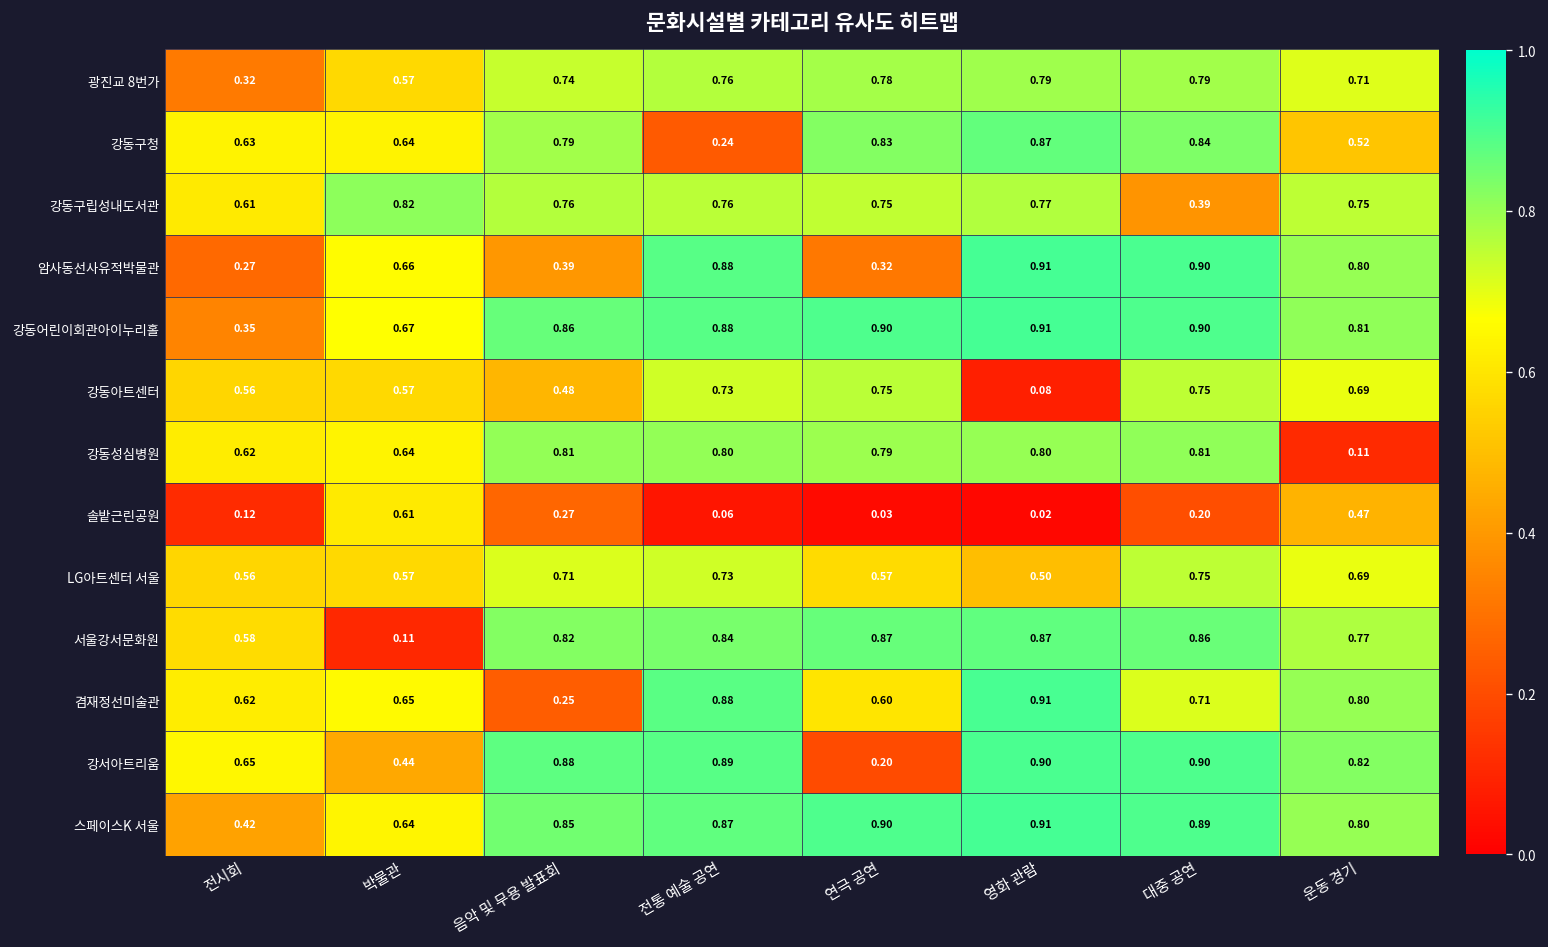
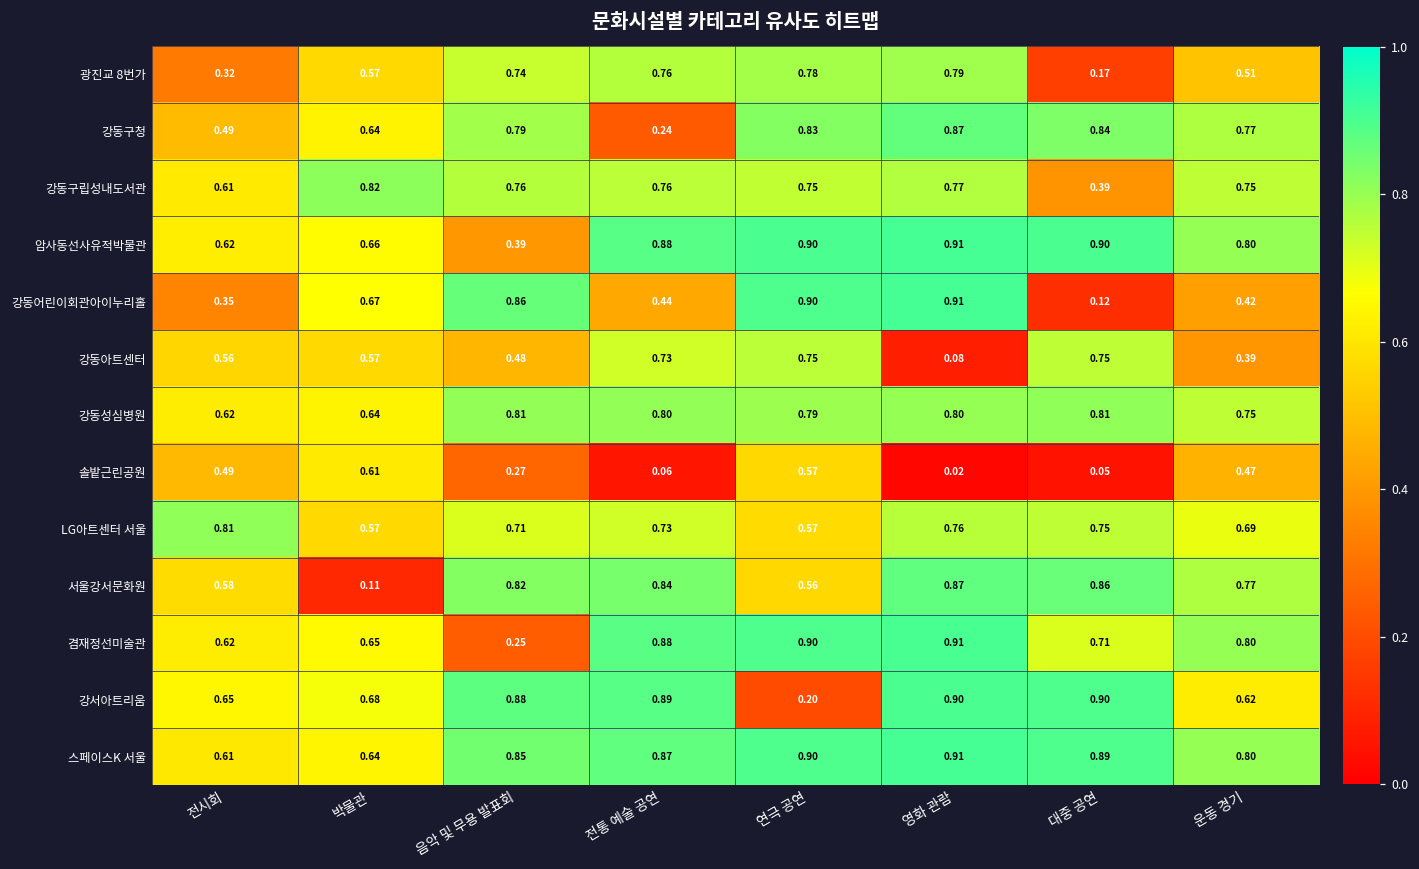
광진교 8번가, 대중 공연: 0.79 -> 0.17
광진교 8번가, 운동 경기: 0.71 -> 0.51
강동구청, 전시회: 0.63 -> 0.49
강동구청, 운동 경기: 0.52 -> 0.77
암사동선사유적박물관, 전시회: 0.27 -> 0.62
암사동선사유적박물관, 연극 공연: 0.32 -> 0.90
강동어린이회관아이누리홀, 전통 예술 공연: 0.88 -> 0.44
강동어린이회관아이누리홀, 대중 공연: 0.90 -> 0.12
강동어린이회관아이누리홀, 운동 경기: 0.81 -> 0.42
강동아트센터, 운동 경기: 0.69 -> 0.39
강동성심병원, 운동 경기: 0.11 -> 0.75
솔밭근린공원, 전시회: 0.12 -> 0.49
솔밭근린공원, 연극 공연: 0.03 -> 0.57
솔밭근린공원, 대중 공연: 0.20 -> 0.05
LG아트센터 서울, 전시회: 0.56 -> 0.81
LG아트센터 서울, 영화 관람: 0.50 -> 0.76
서울강서문화원, 연극 공연: 0.87 -> 0.56
겸재정선미술관, 연극 공연: 0.60 -> 0.90
강서아트리움, 박물관: 0.44 -> 0.68
강서아트리움, 운동 경기: 0.82 -> 0.62
스페이스K 서울, 전시회: 0.42 -> 0.61
